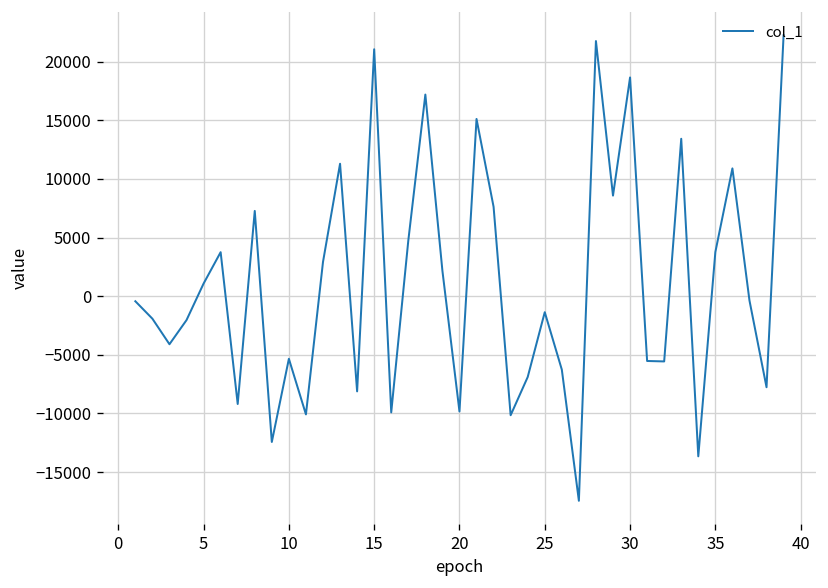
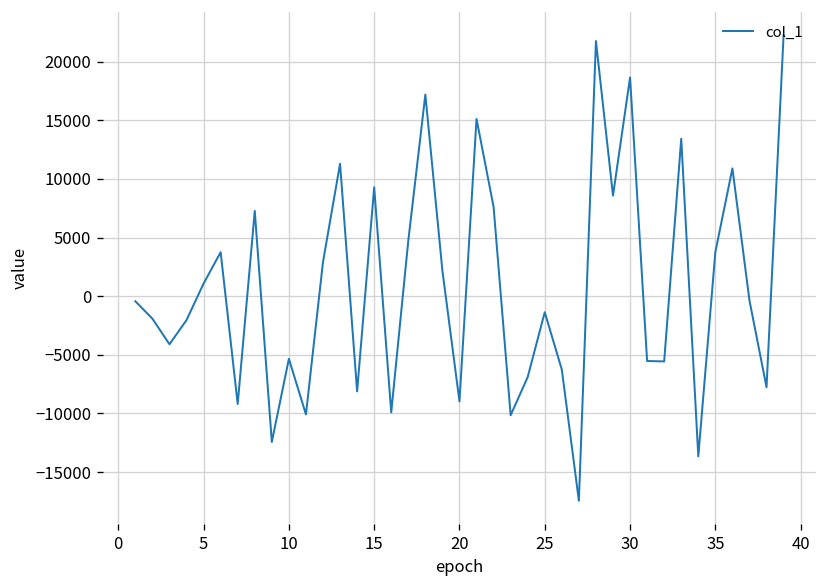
15: 21000 -> 9000
20: -10000 -> -9000
